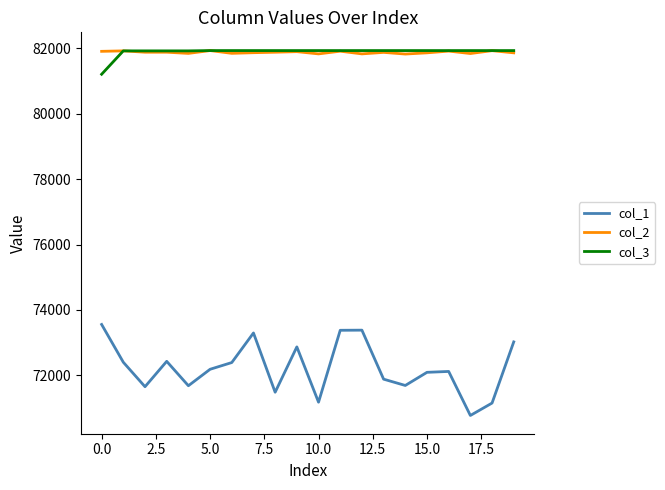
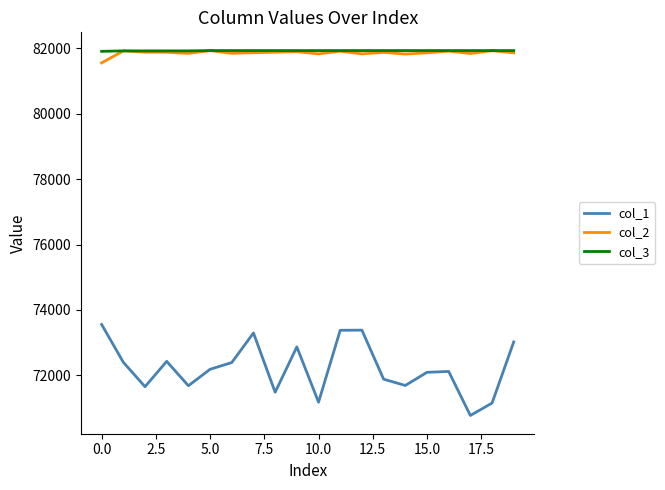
col_2, 0.0: 81900 -> 81600
col_3, 0.0: 81200 -> 81900
